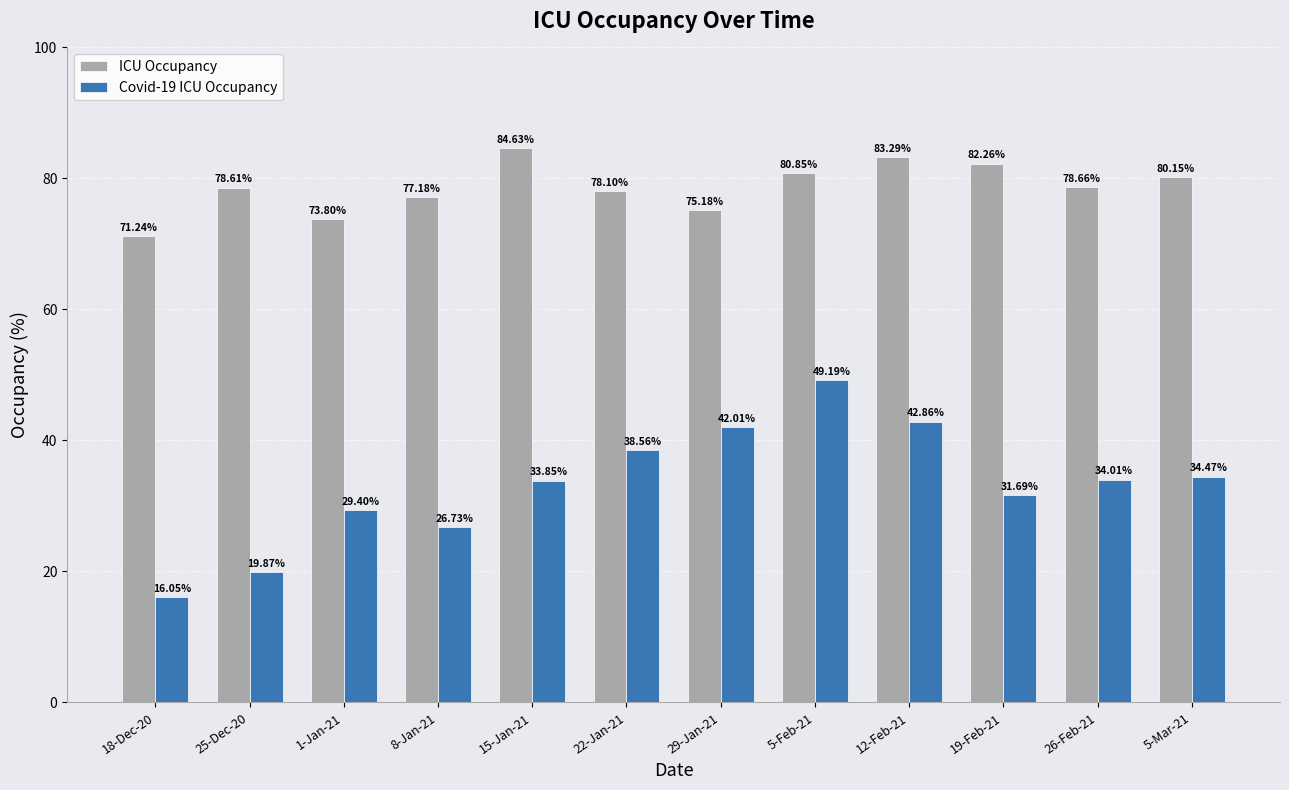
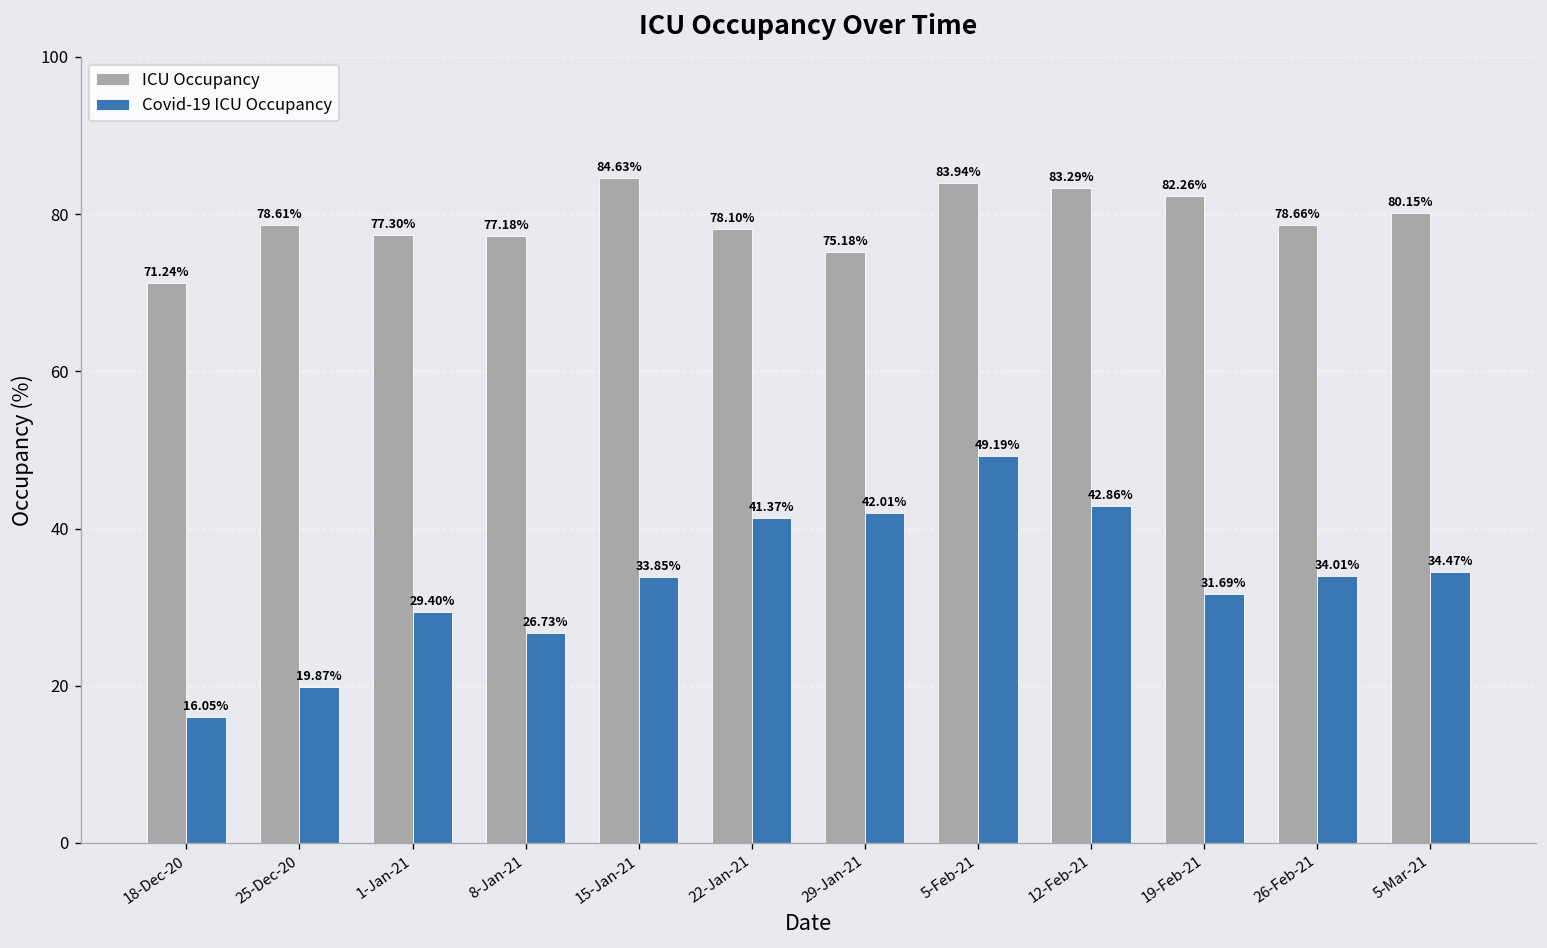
ICU Occupancy, 1-Jan-21: 73.80% -> 77.30%
Covid-19 ICU Occupancy, 22-Jan-21: 38.56% -> 41.37%
ICU Occupancy, 5-Feb-21: 80.85% -> 83.94%
